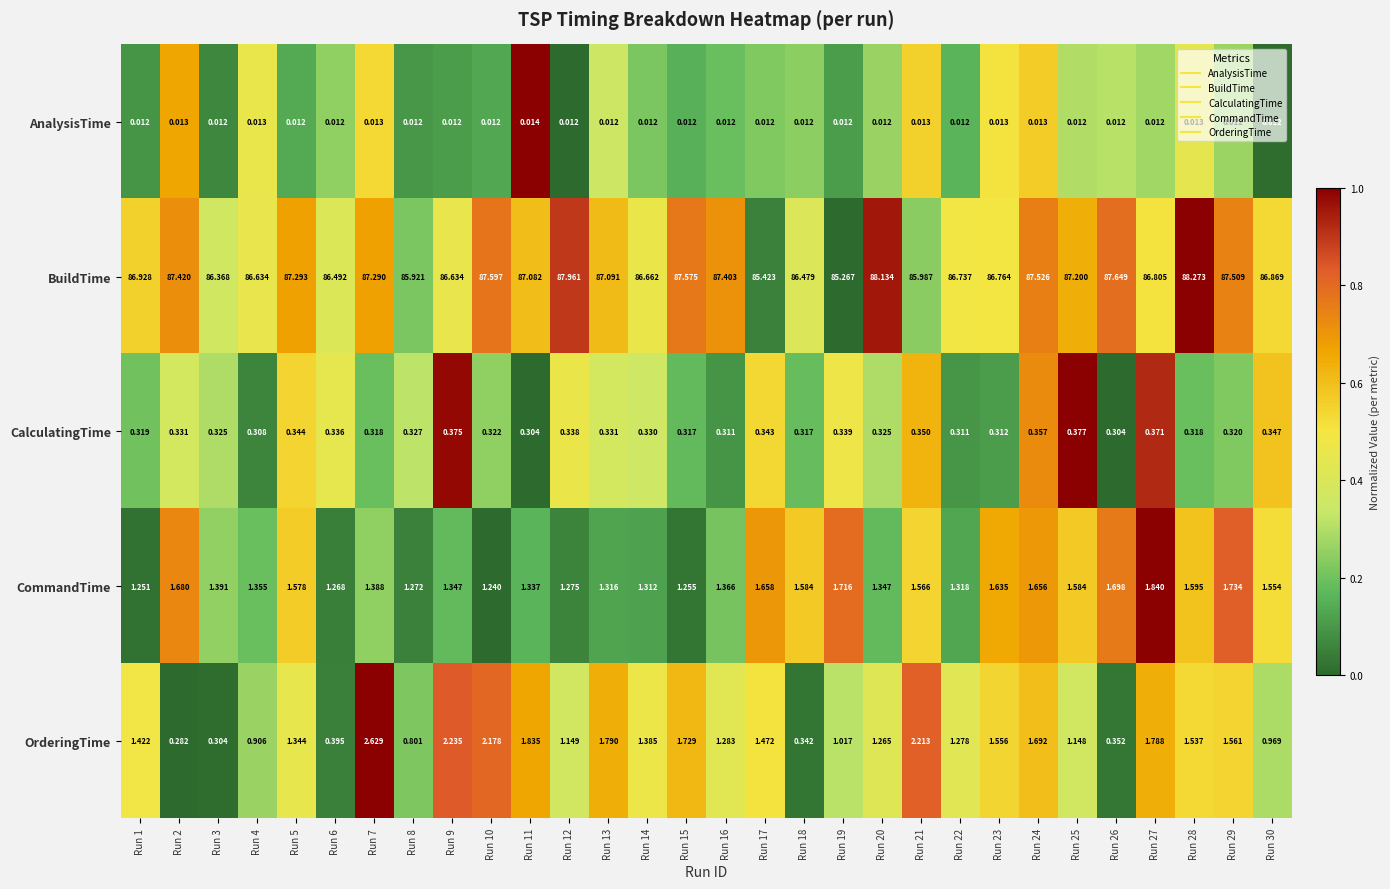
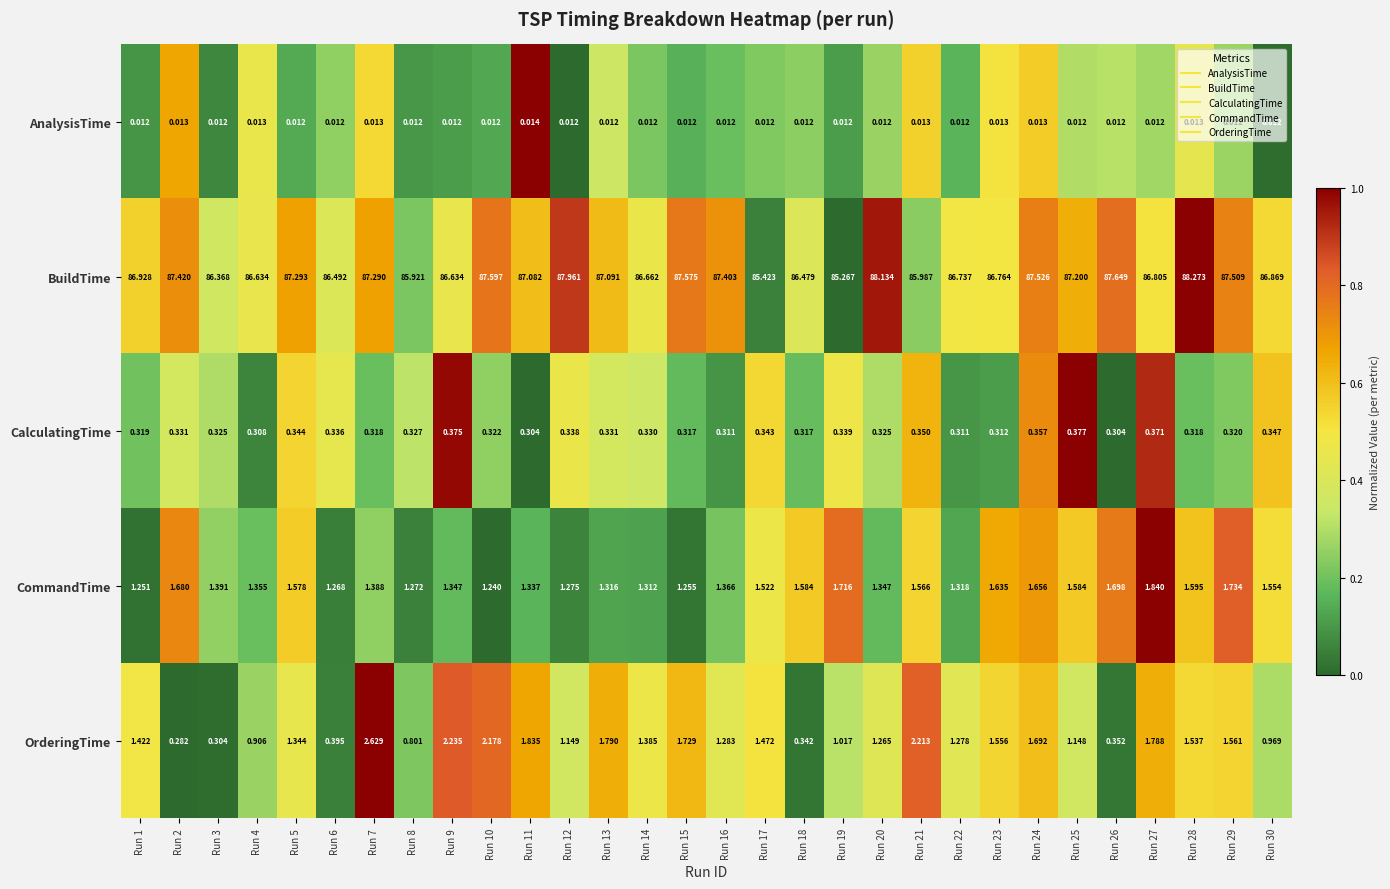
CommandTime, Run 17: 1.658 -> 1.522
